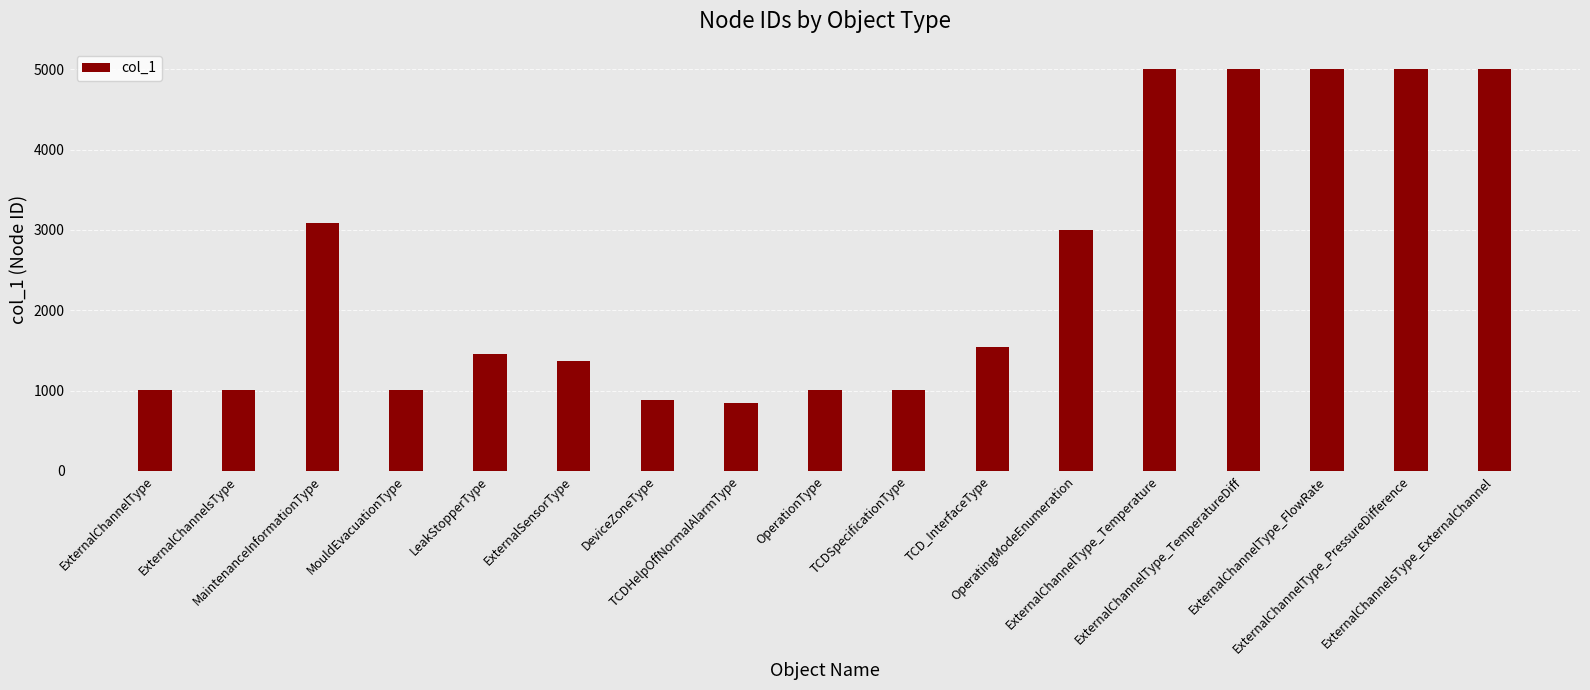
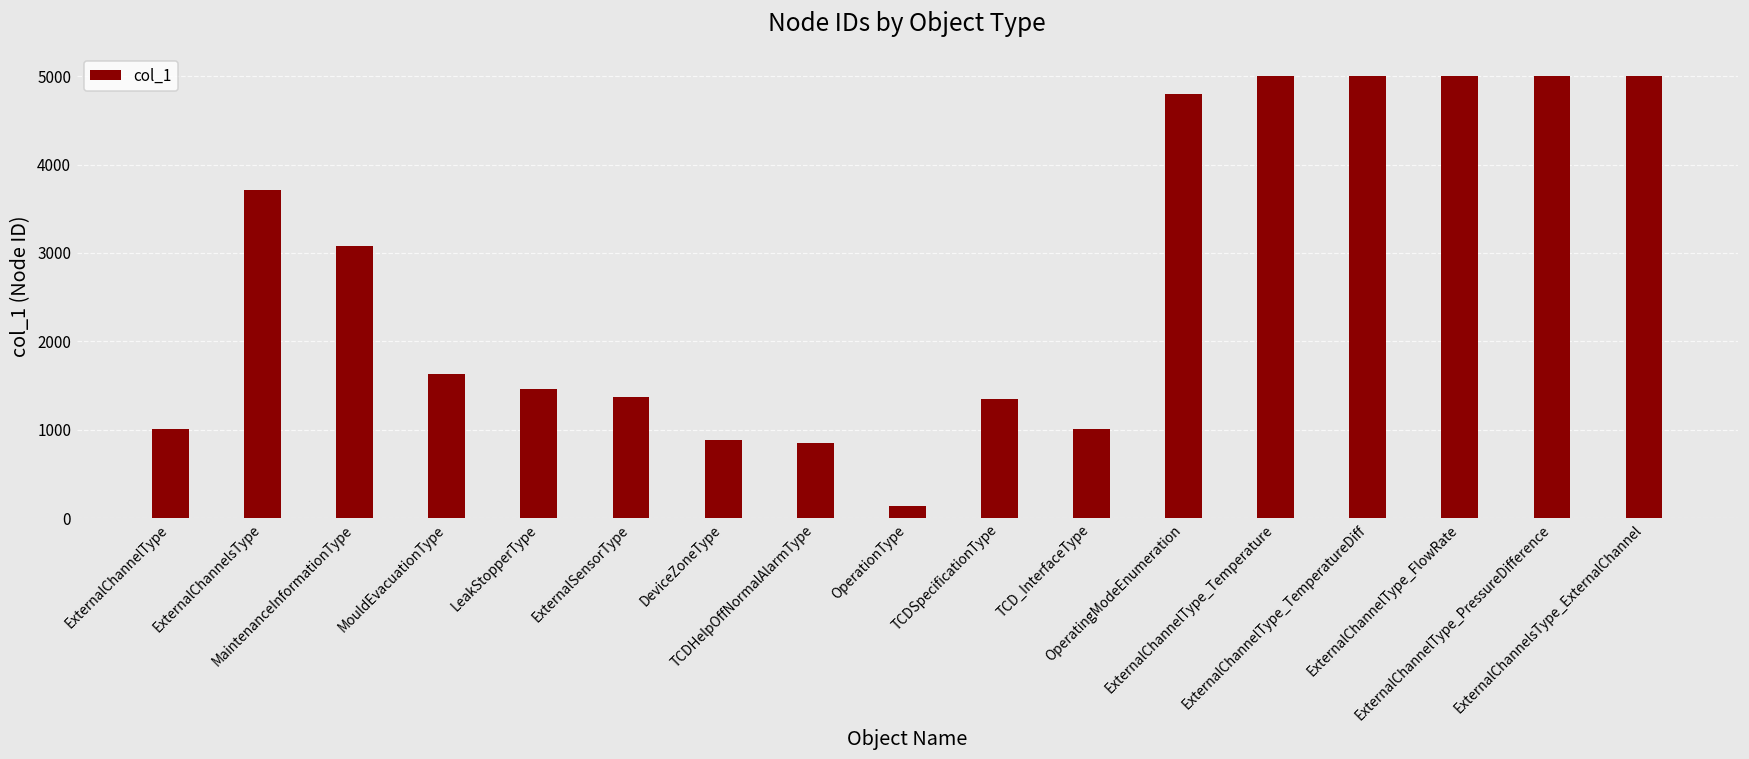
ExternalChannelsType: 1000 -> 3700
MouldEvacuationType: 1000 -> 1600
OperationType: 1000 -> 100
TCDSpecificationType: 1000 -> 1300
TCD_InterfaceType: 1500 -> 1000
OperatingModeEnumeration: 3000 -> 4800
